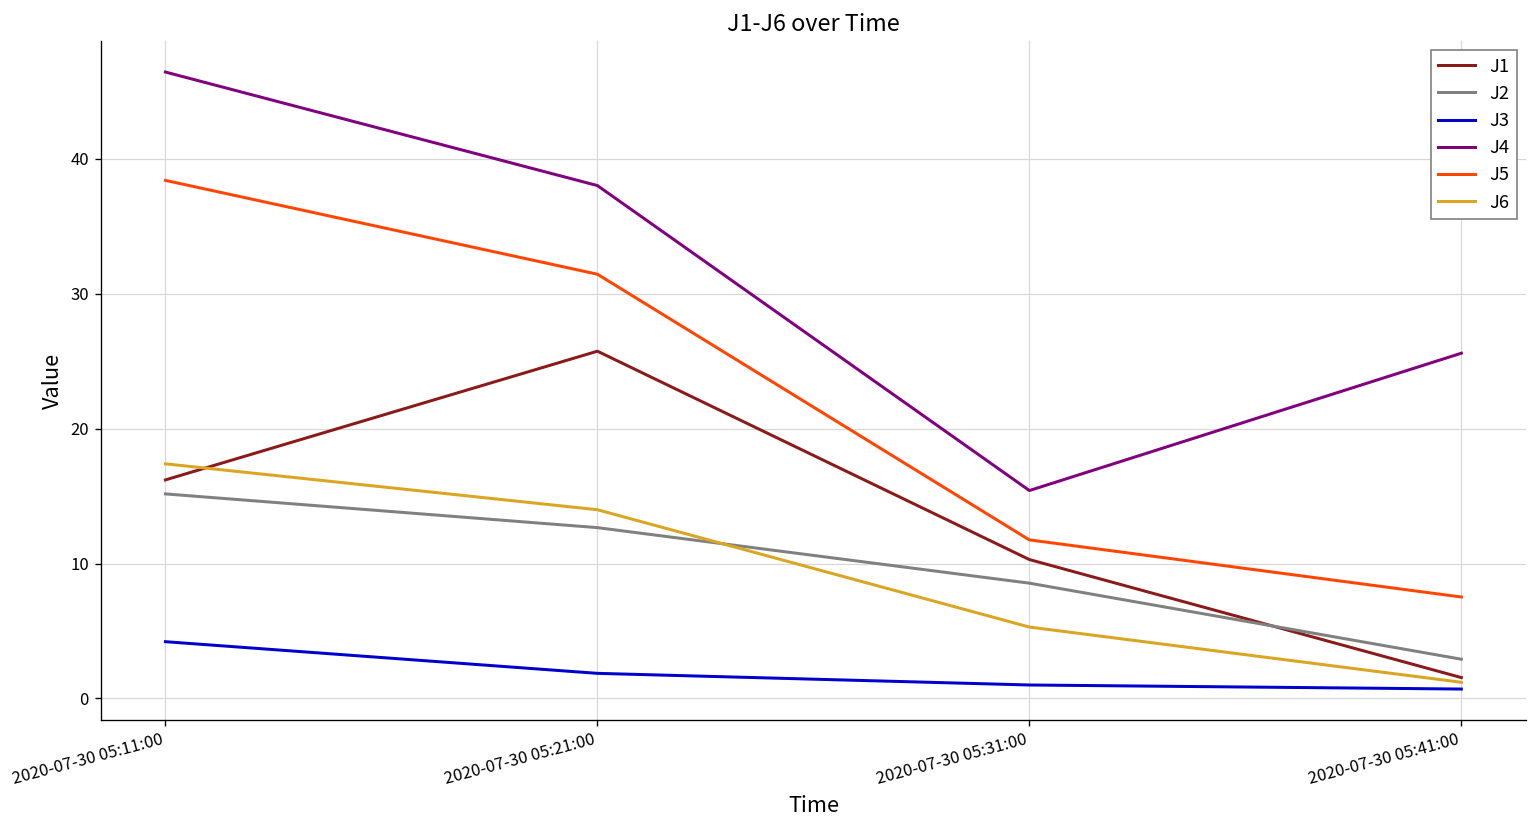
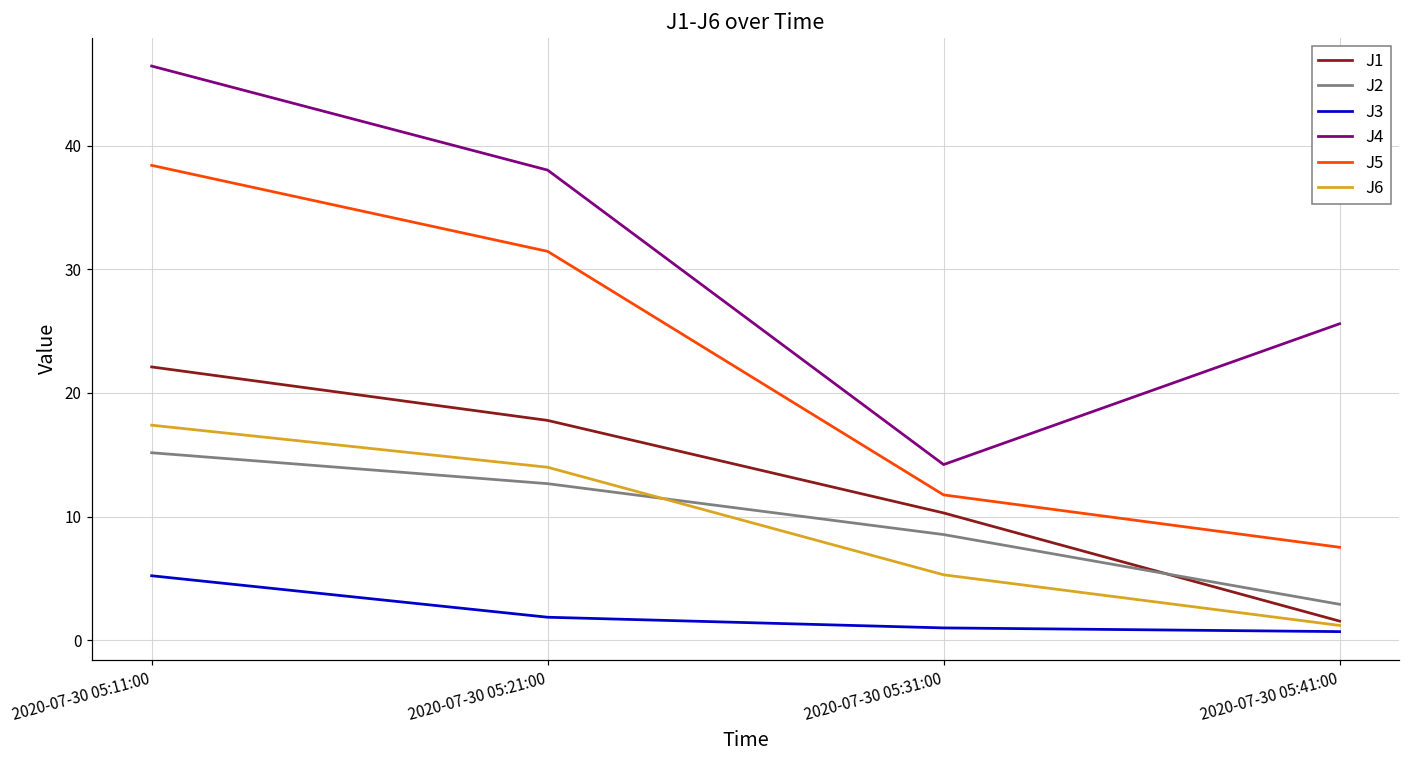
J1, 2020-07-30 05:11:00: 16.2 -> 22.1
J3, 2020-07-30 05:11:00: 4.2 -> 5.2
J1, 2020-07-30 05:21:00: 25.7 -> 17.8
J4, 2020-07-30 05:31:00: 15.4 -> 14.2
